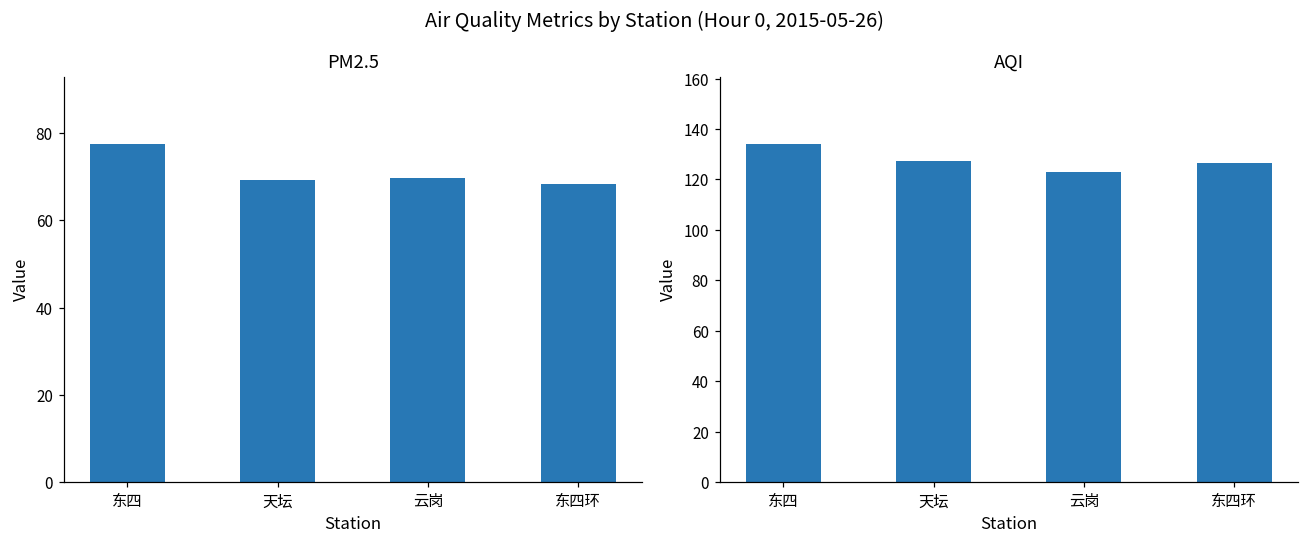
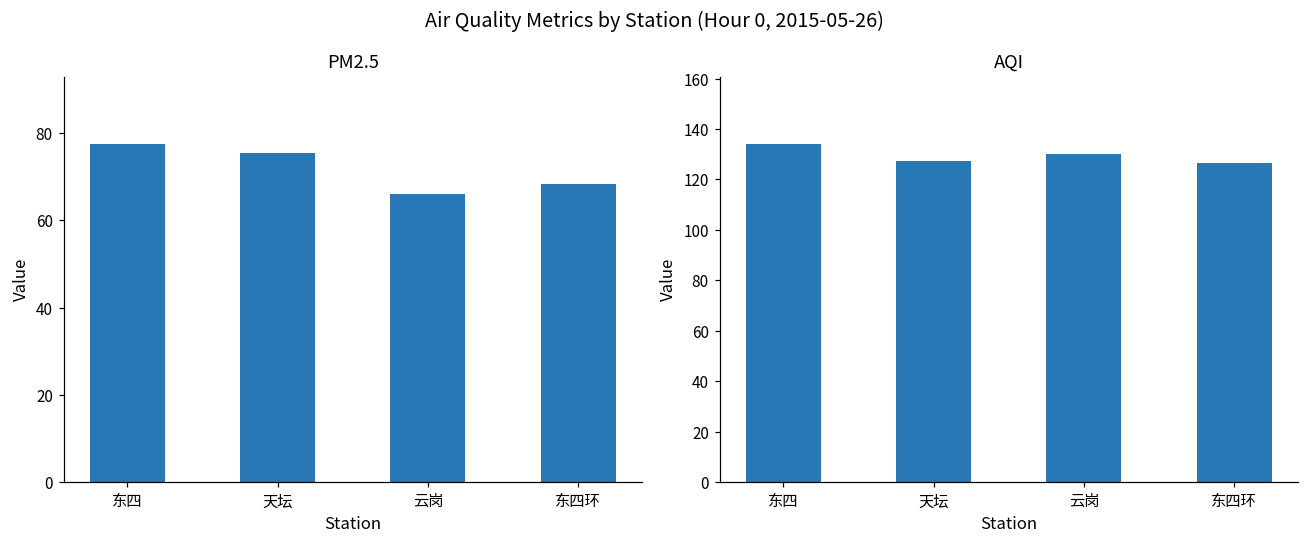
PM2.5, 天坛: 69 -> 75
PM2.5, 云岗: 70 -> 66
AQI, 云岗: 123 -> 130
